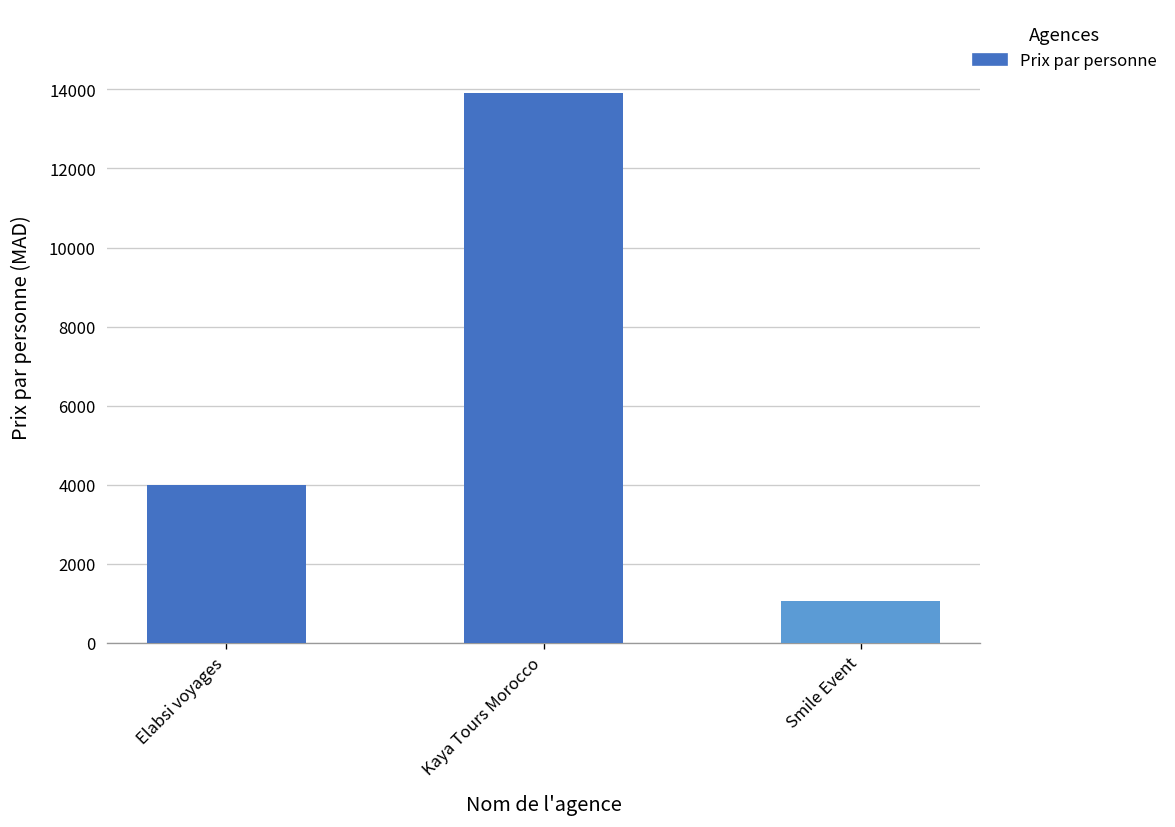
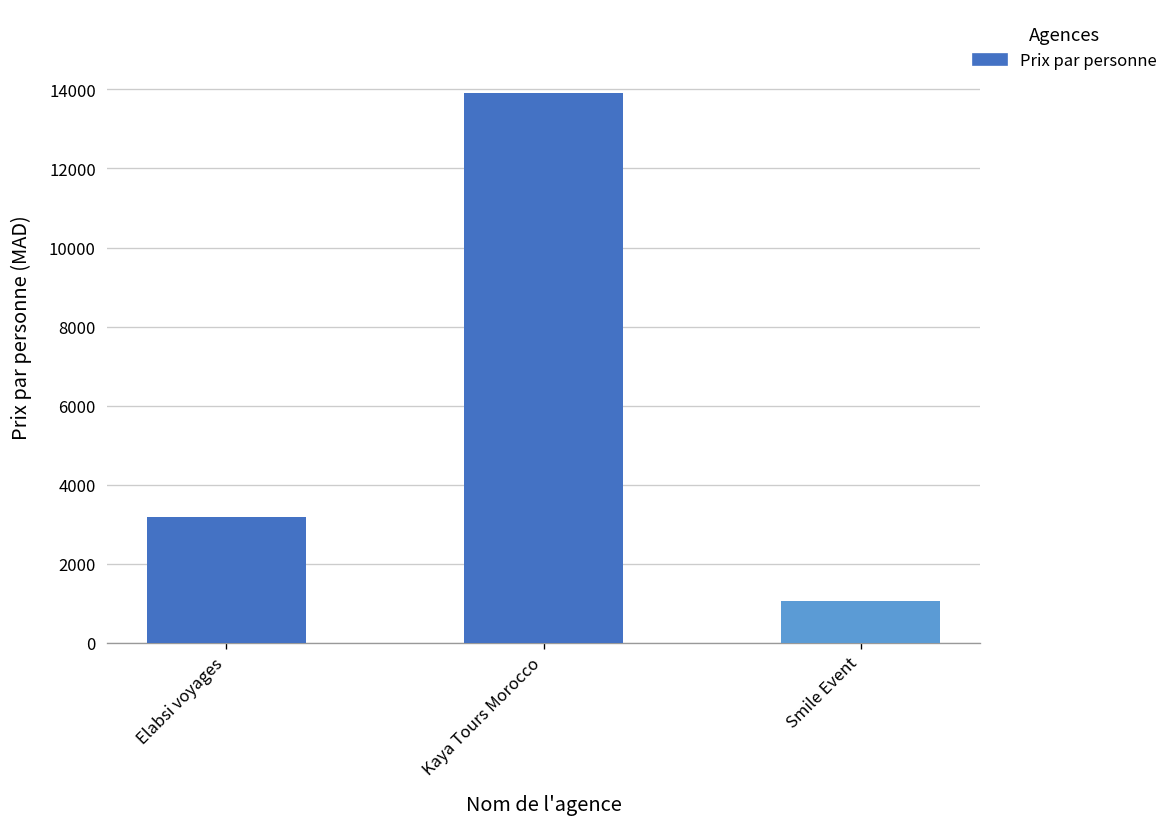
Elabsi voyages: 4000 -> 3200
